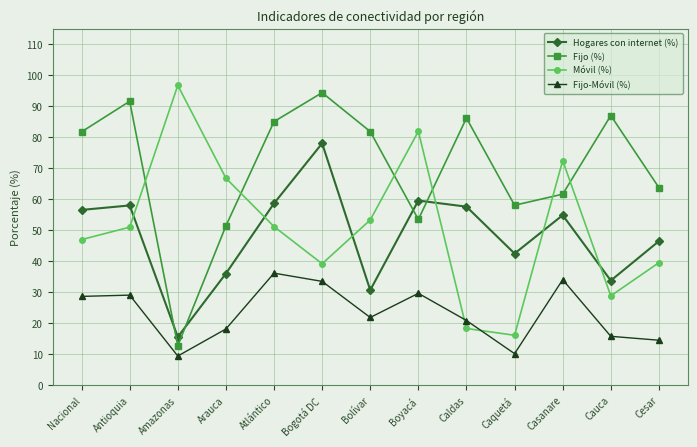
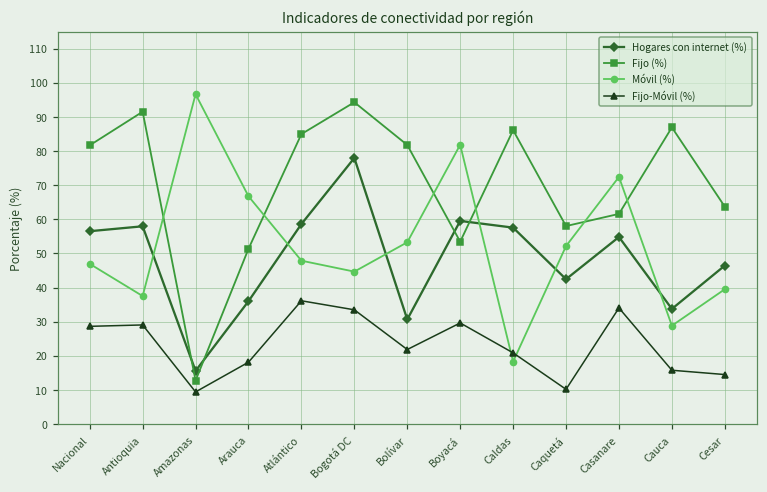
Móvil (%), Antioquia: 51 -> 38
Móvil (%), Atlántico: 51 -> 48
Móvil (%), Bogotá DC: 39 -> 45
Móvil (%), Caquetá: 16 -> 52
